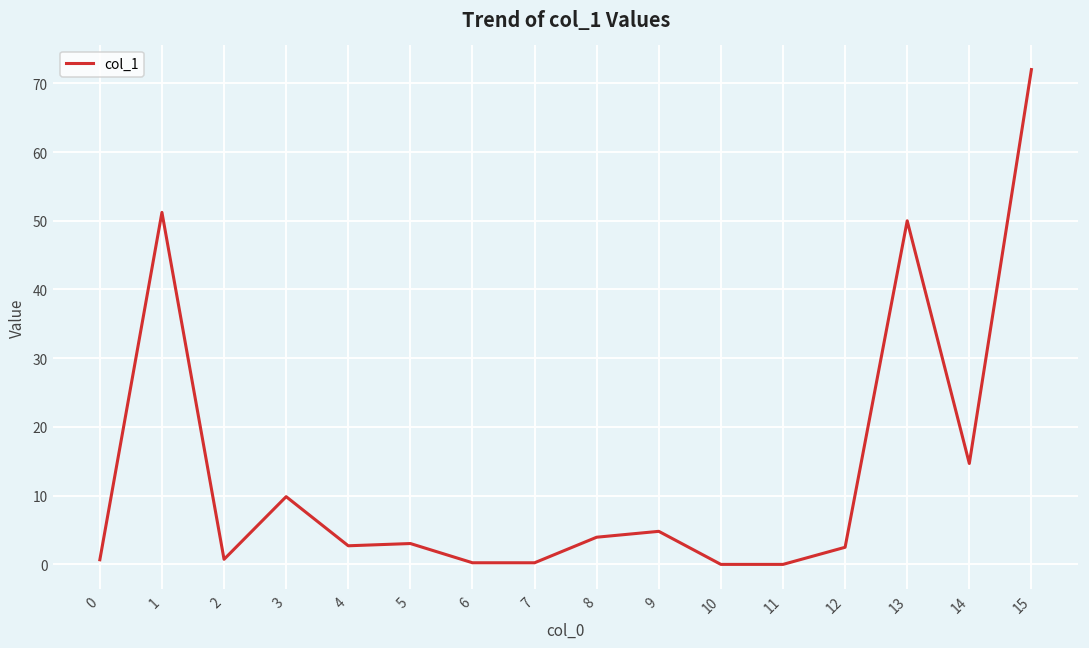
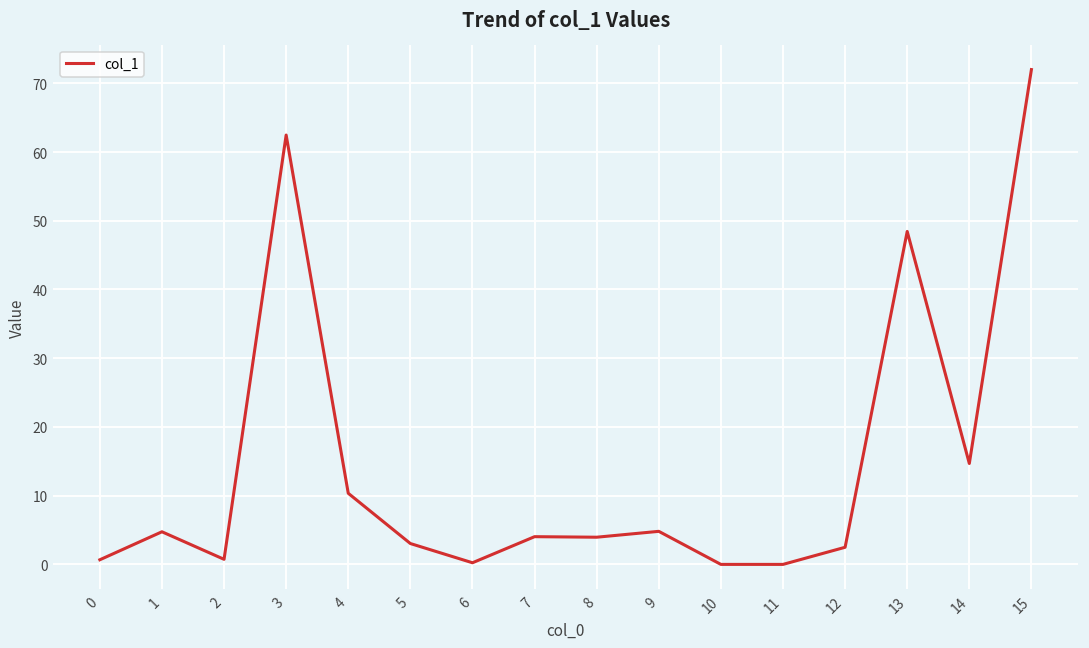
1: 51 -> 5
3: 10 -> 62
4: 3 -> 10
7: 0 -> 4
13: 50 -> 48
